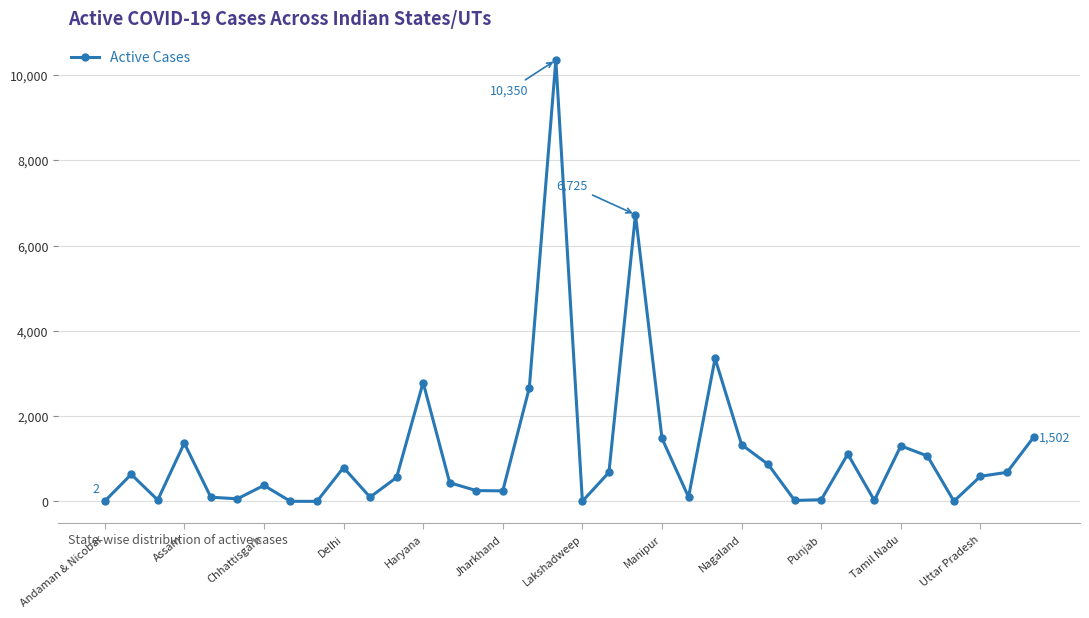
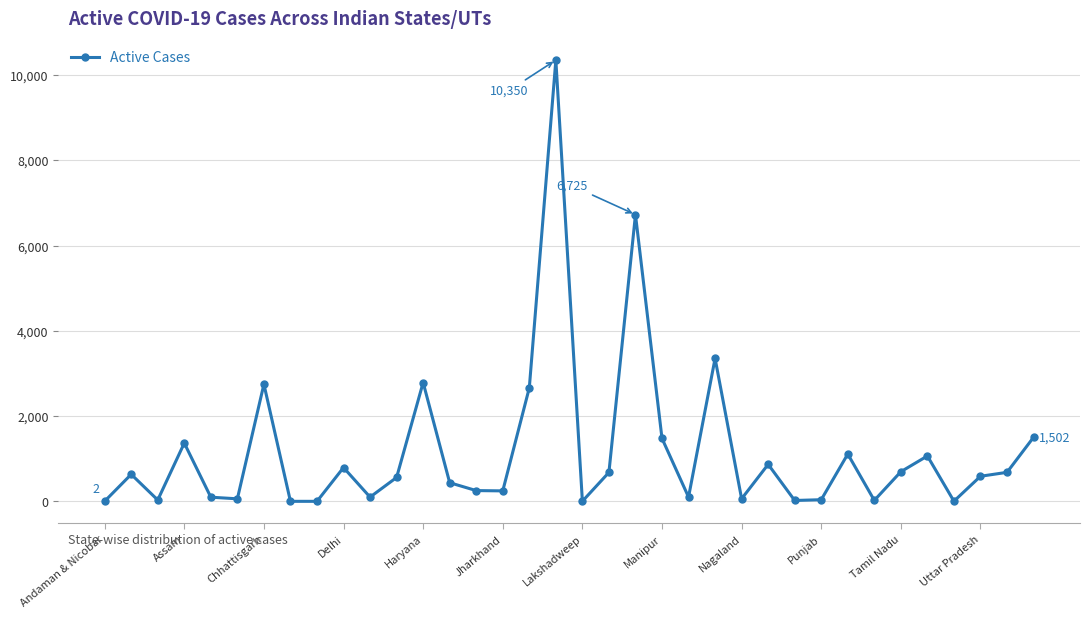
Chhattisgarh: 400 -> 2,700
Nagaland: 1,300 -> 100
Tamil Nadu: 1,300 -> 700
